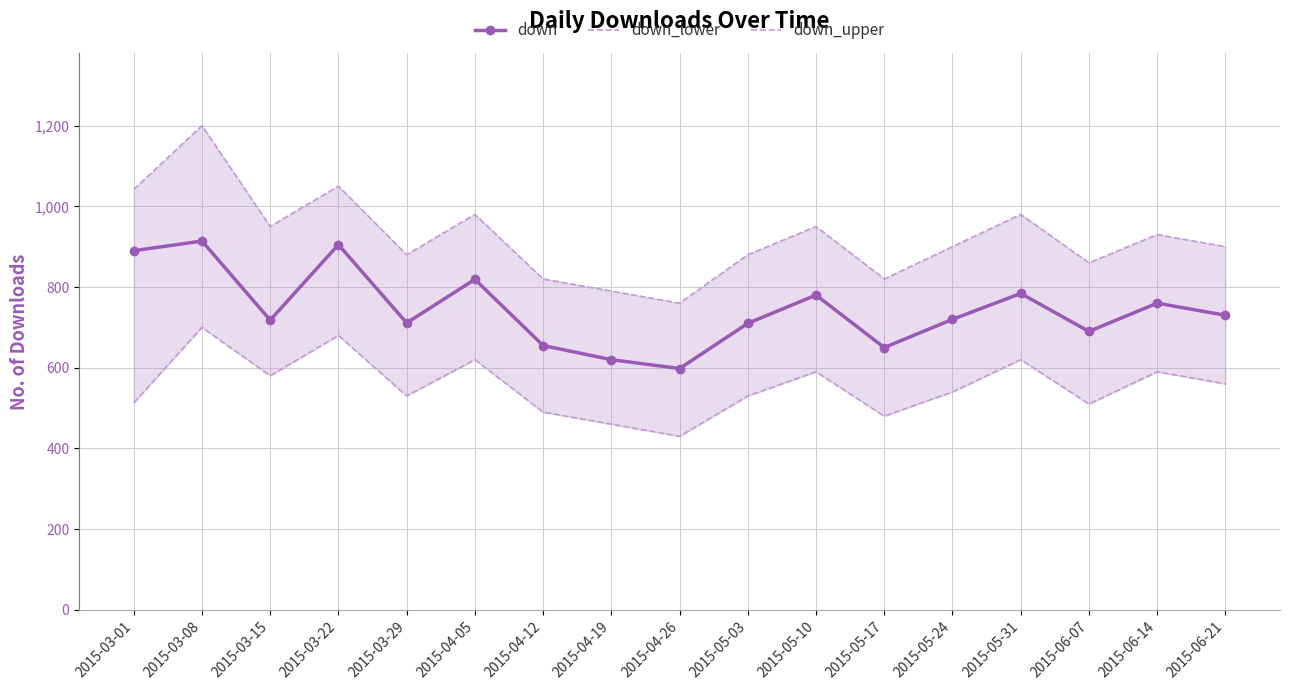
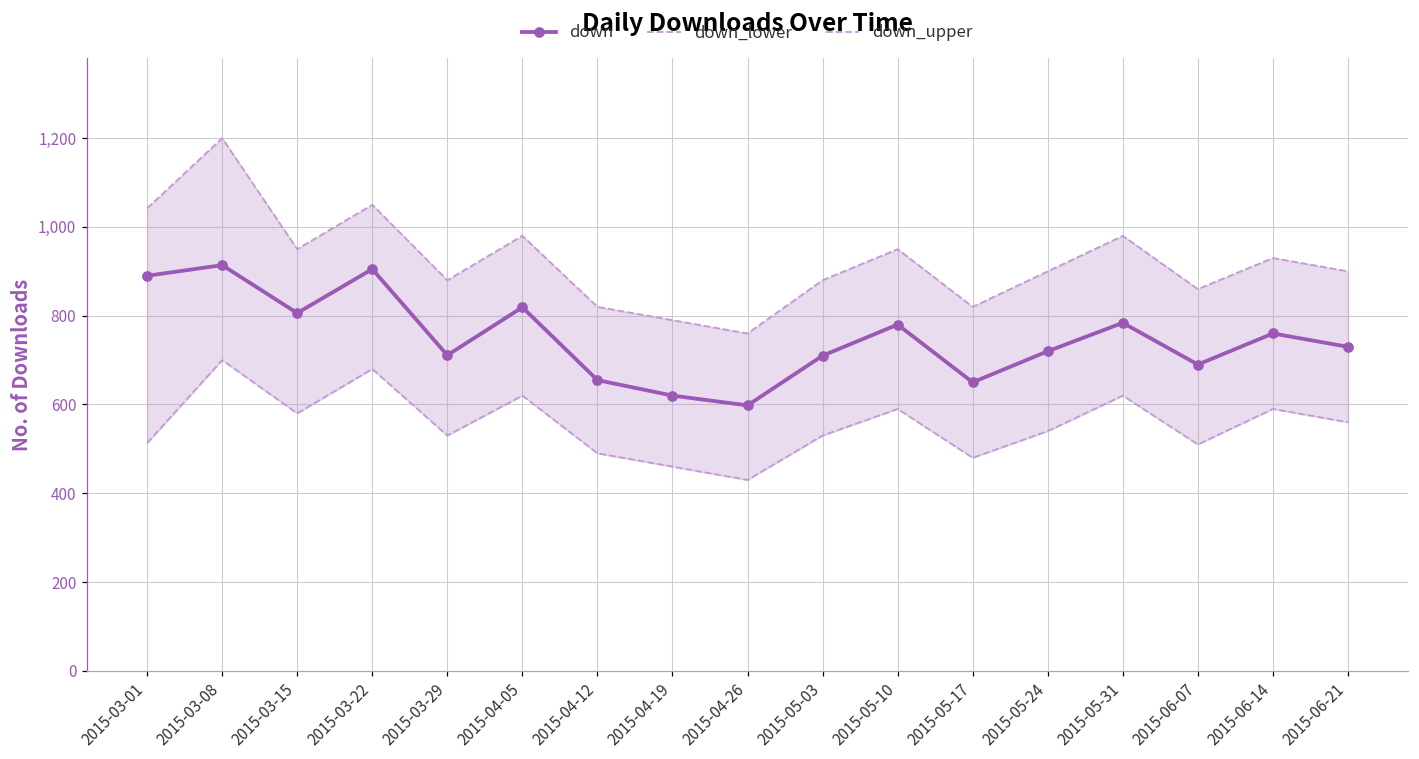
down, 2015-03-15: 720 -> 810
